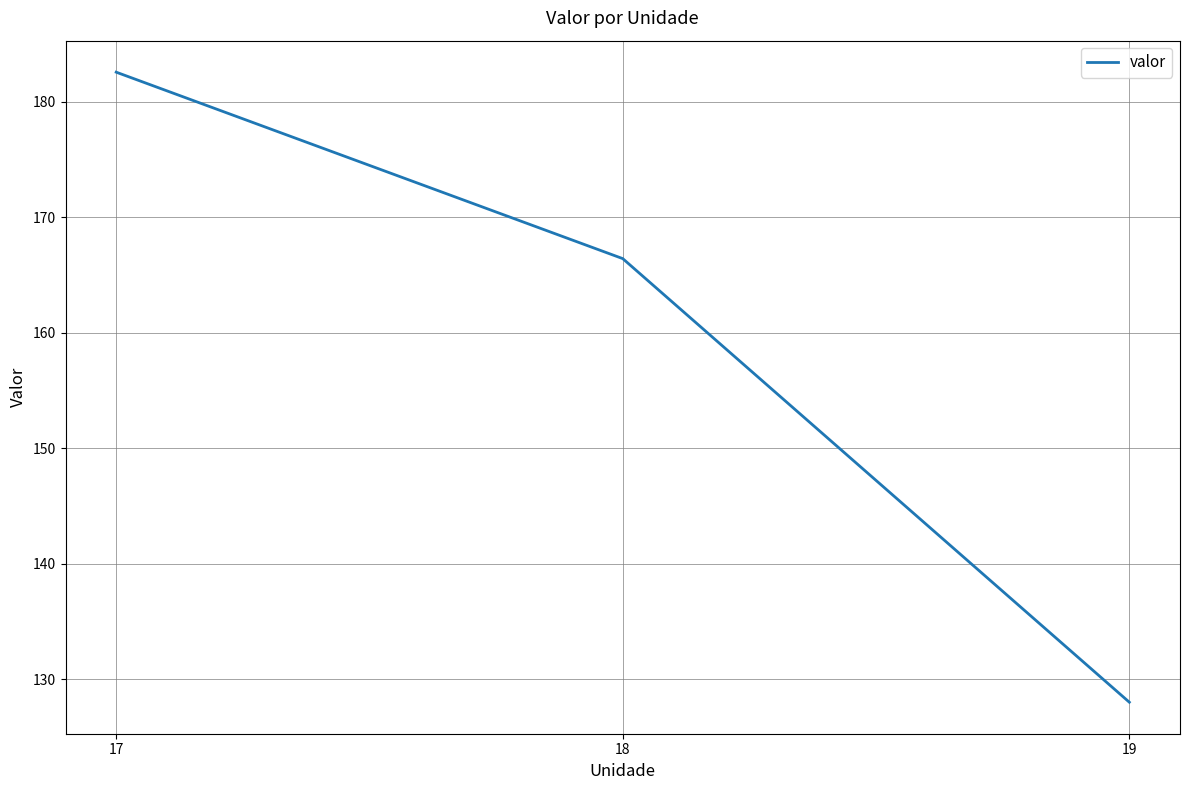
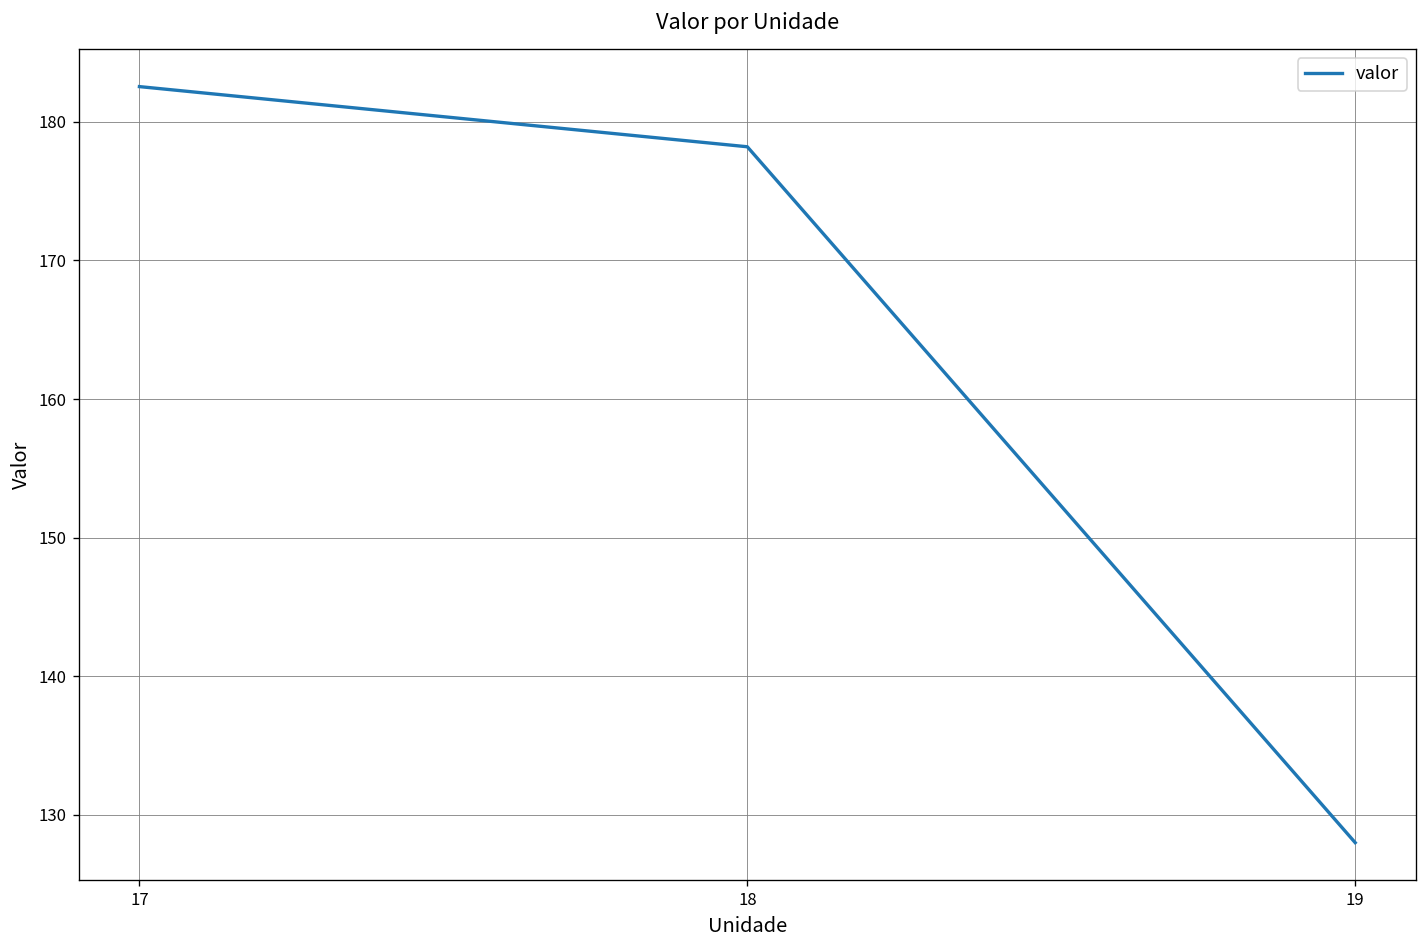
18: 166.4 -> 178.2
